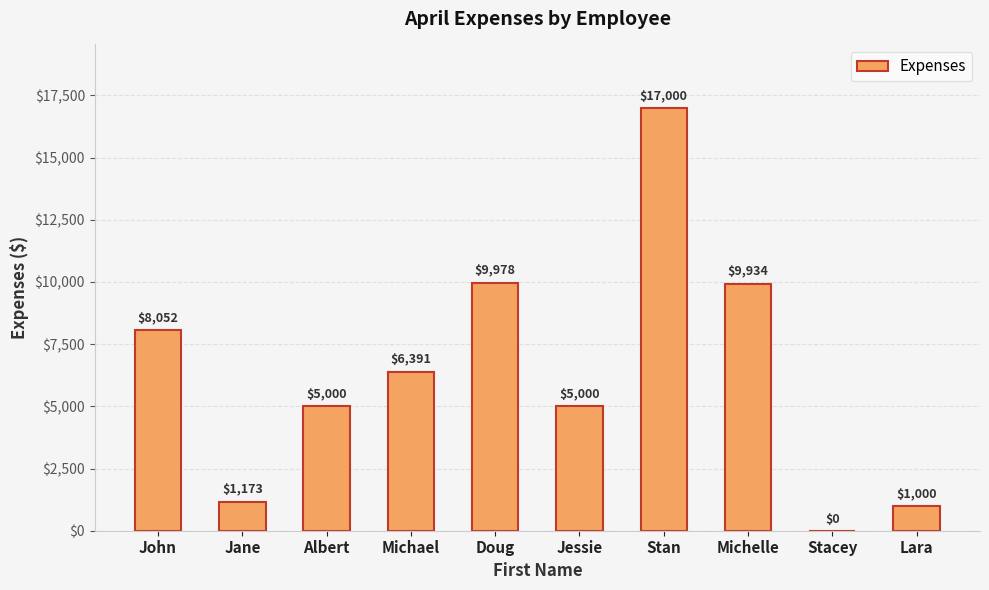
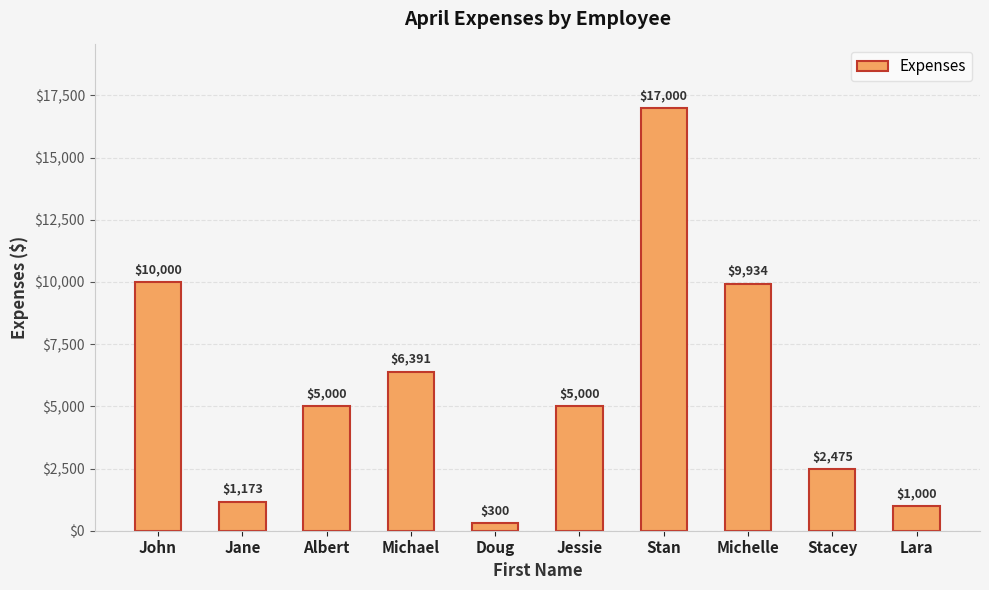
John: $8,052 -> $10,000
Doug: $9,978 -> $300
Stacey: $0 -> $2,475
